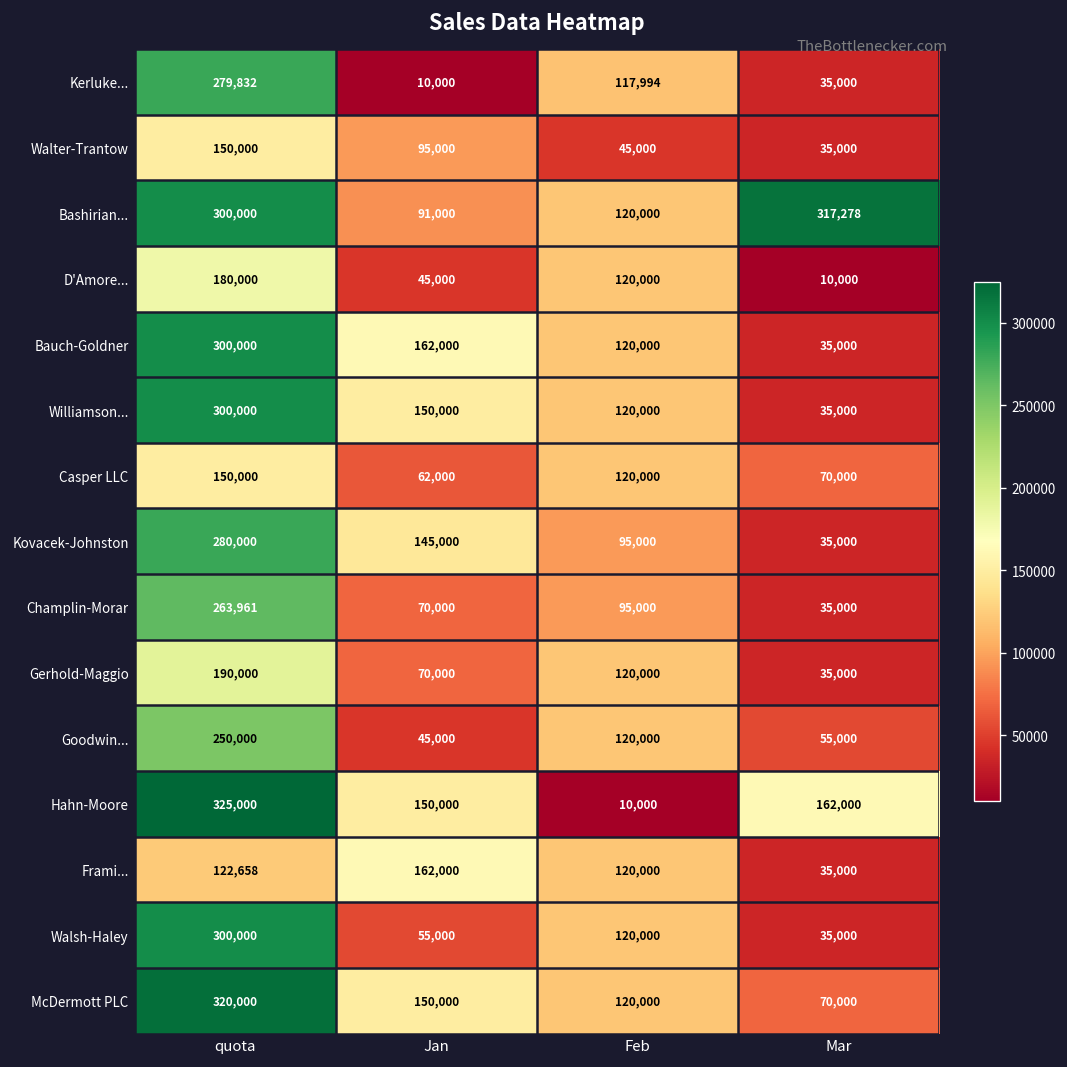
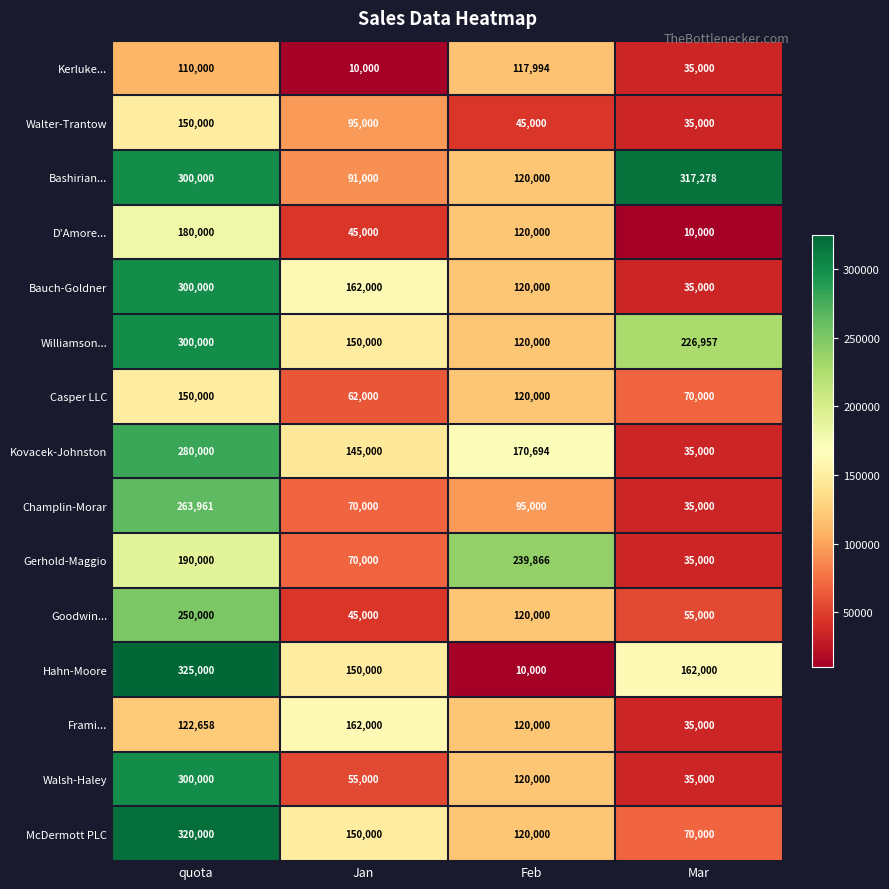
Kerluke..., quota: 279,832 -> 110,000
Williamson..., Mar: 35,000 -> 226,957
Kovacek-Johnston, Feb: 95,000 -> 170,694
Gerhold-Maggio, Feb: 120,000 -> 239,866
